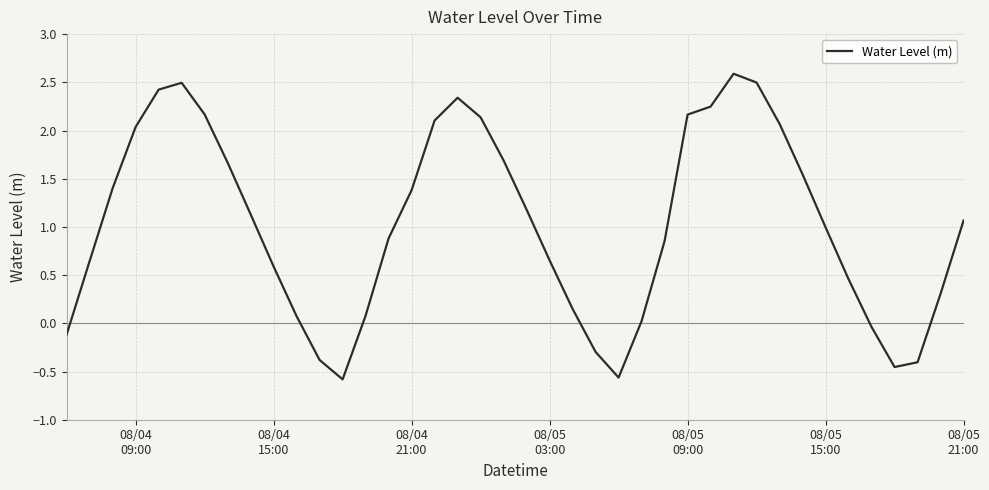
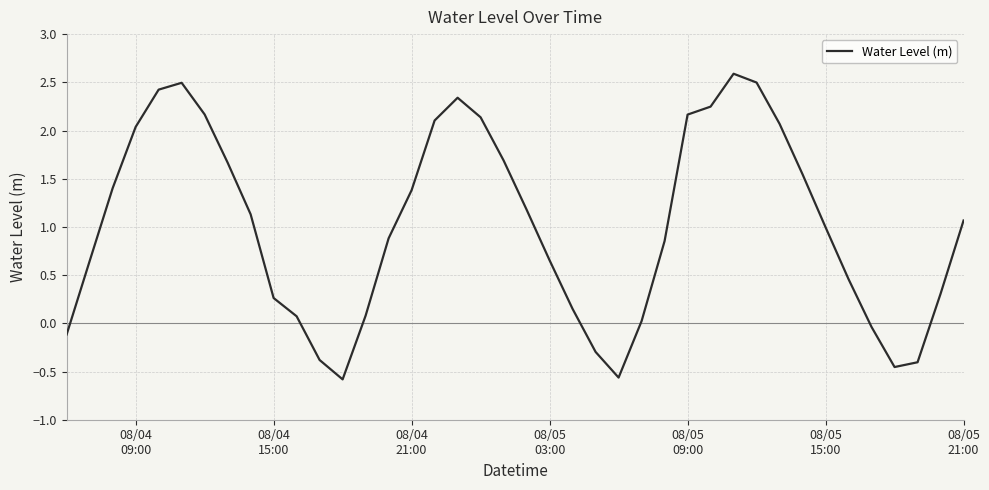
08/04 15:00: 0.6 -> 0.3
